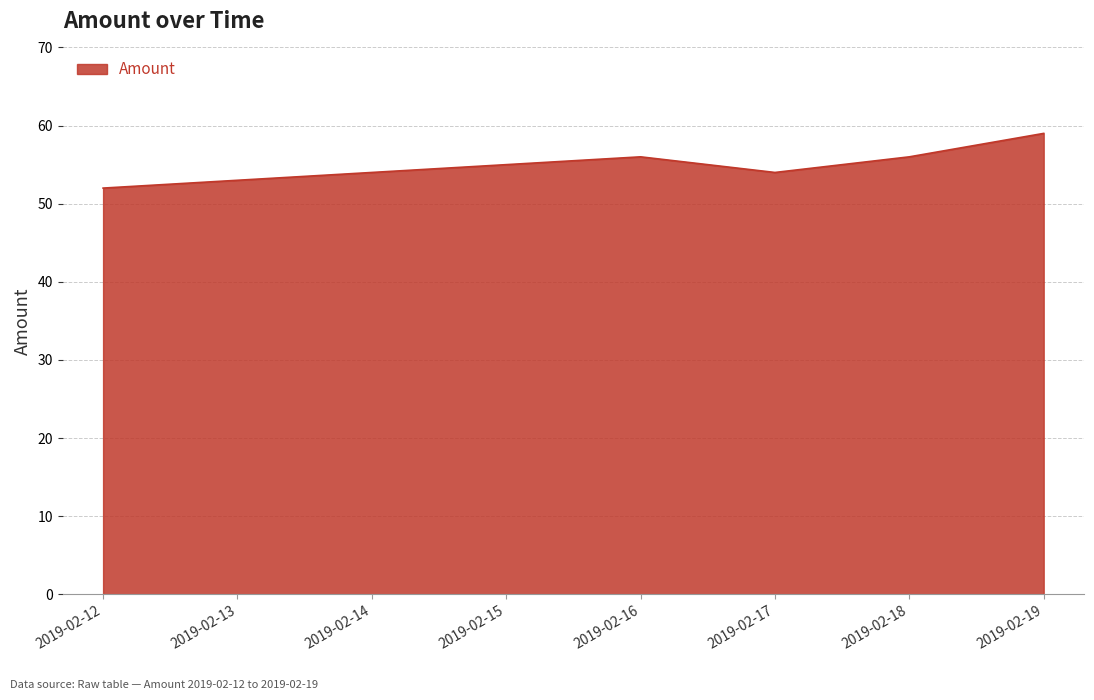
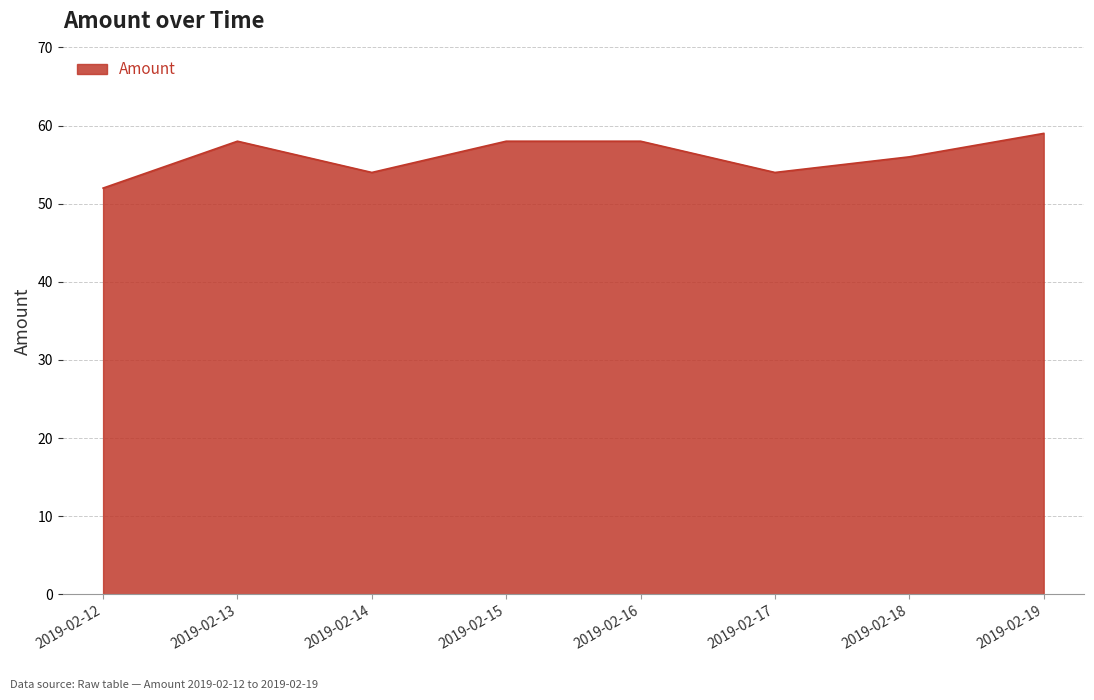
2019-02-13: 53 -> 58
2019-02-15: 55 -> 58
2019-02-16: 56 -> 58
